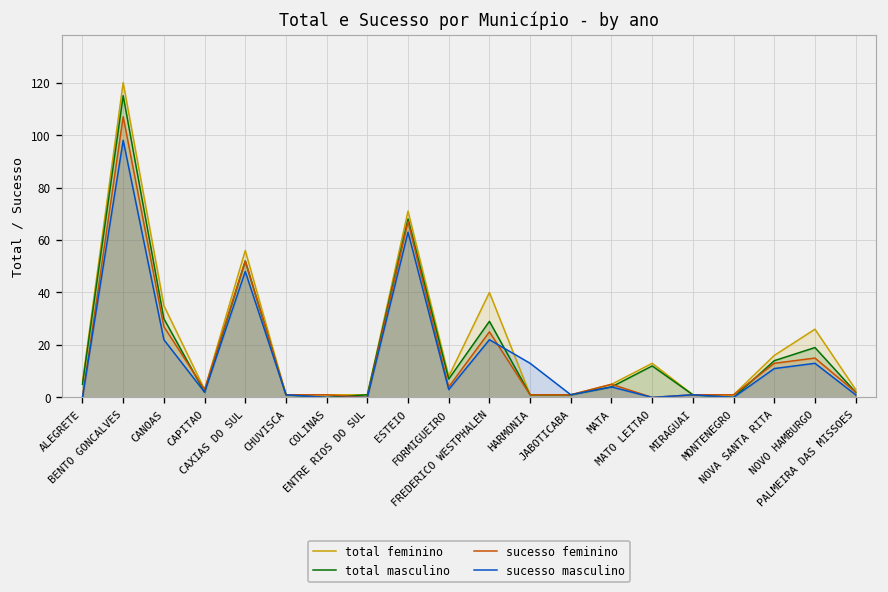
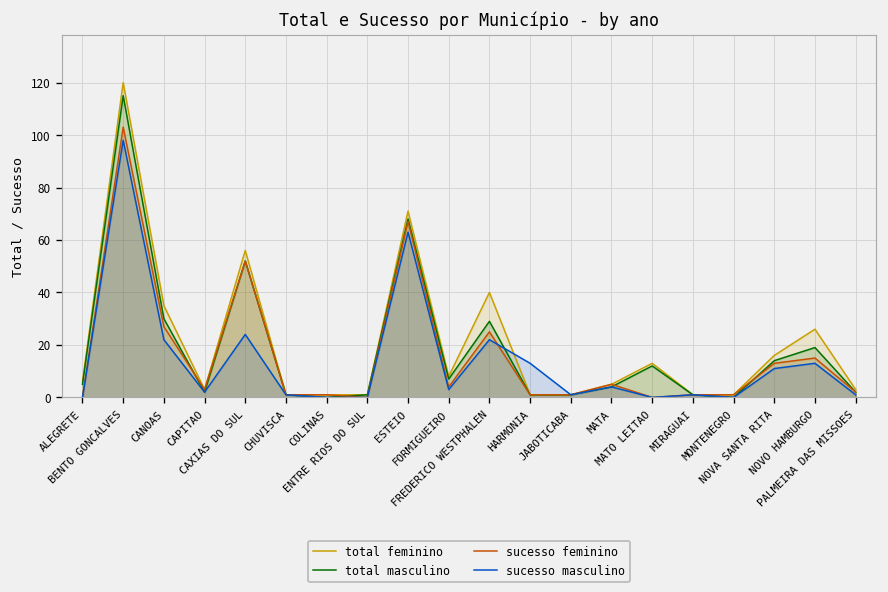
sucesso feminino, BENTO GONCALVES: 107 -> 103
sucesso masculino, CAXIAS DO SUL: 48 -> 24
